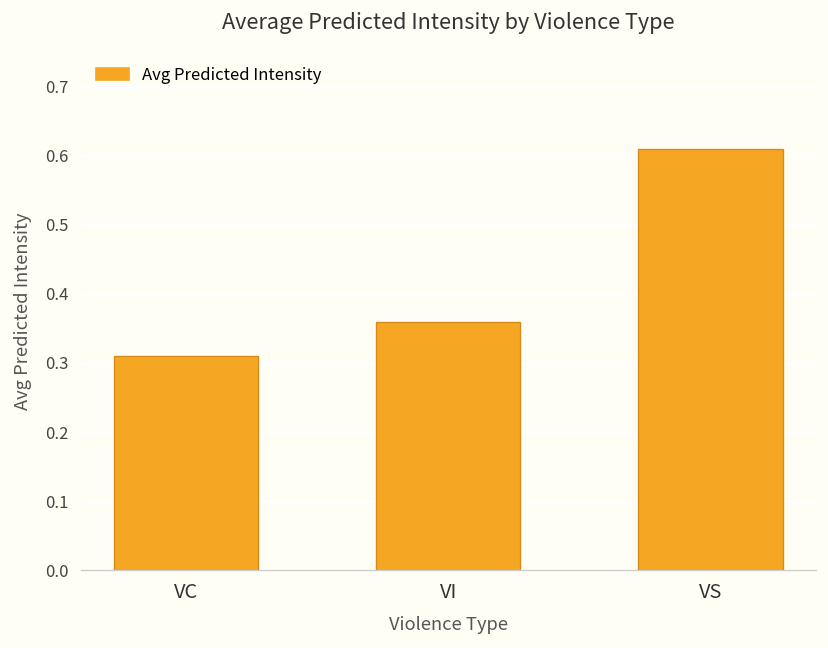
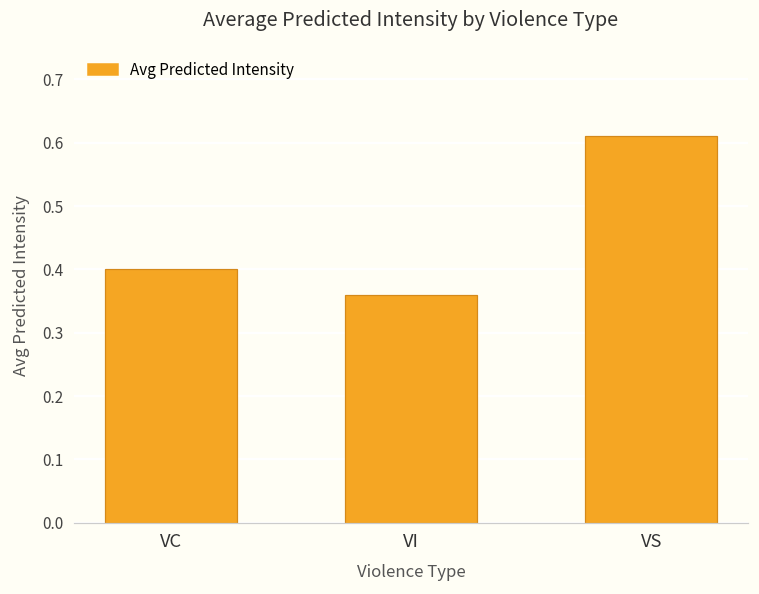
VC: 0.31 -> 0.40
